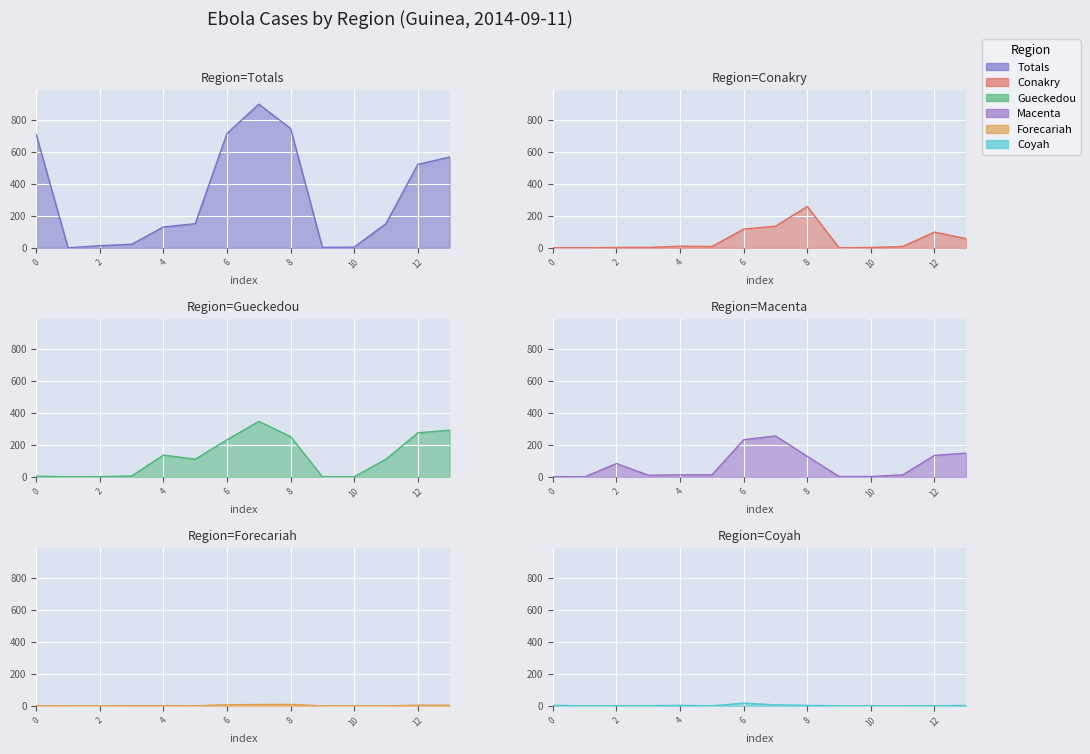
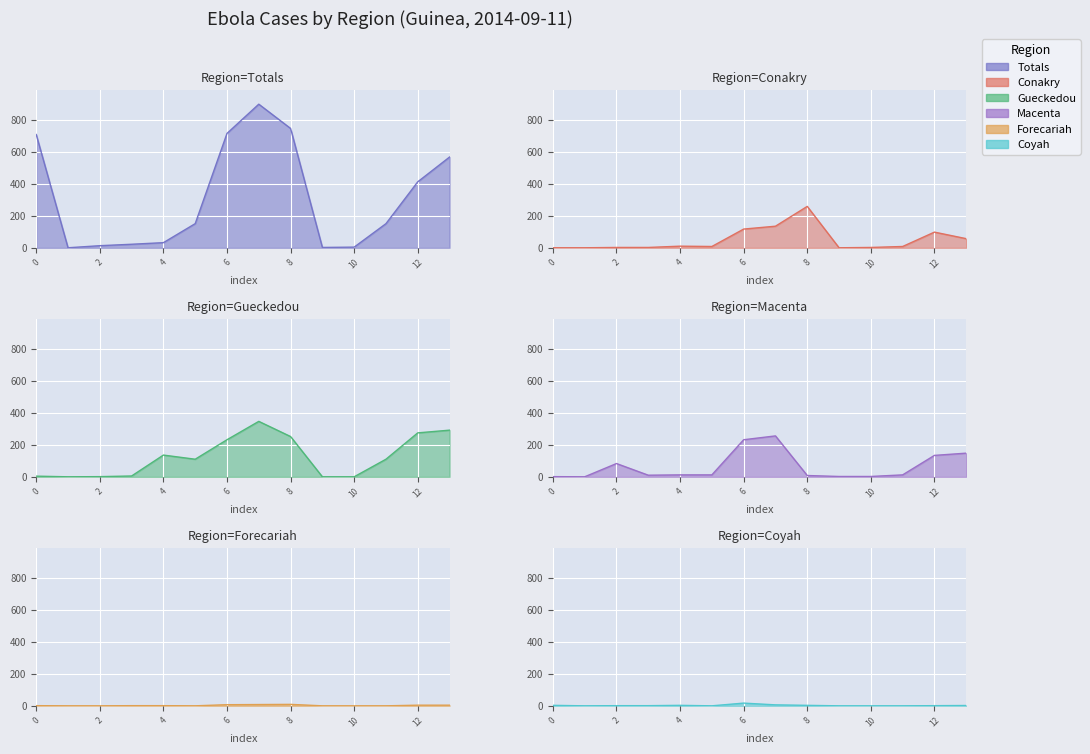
Region=Totals, 4: 130 -> 30
Region=Totals, 12: 520 -> 410
Region=Macenta, 8: 130 -> 10
